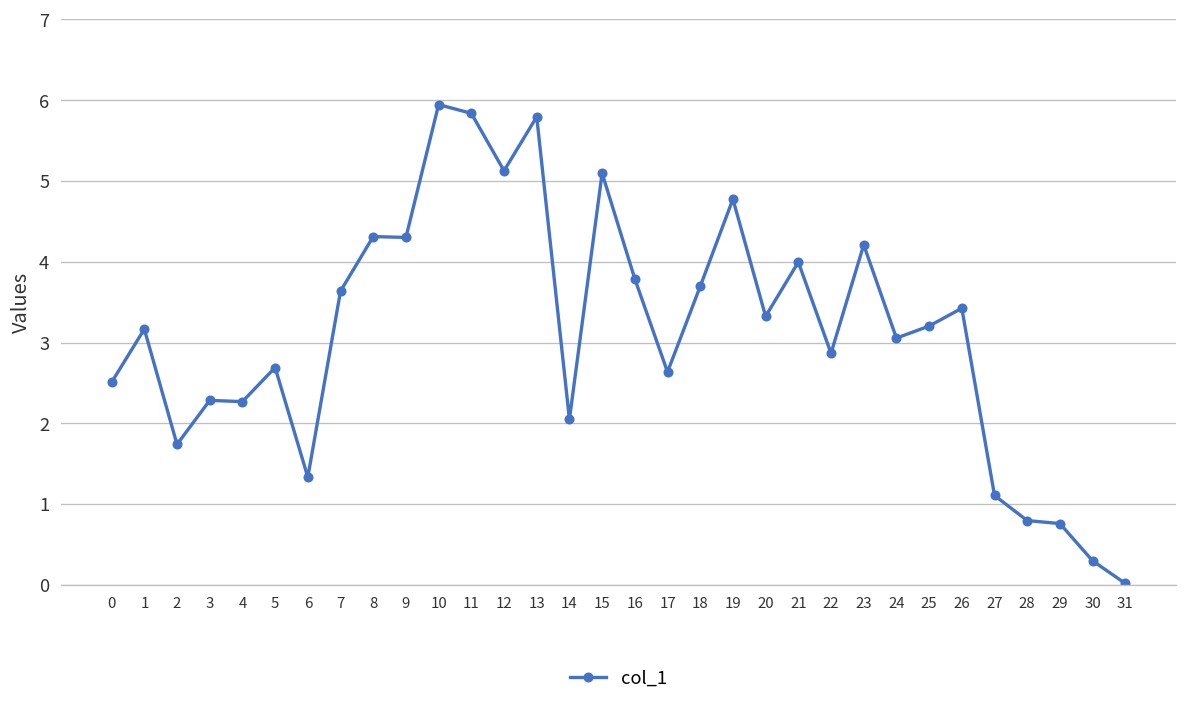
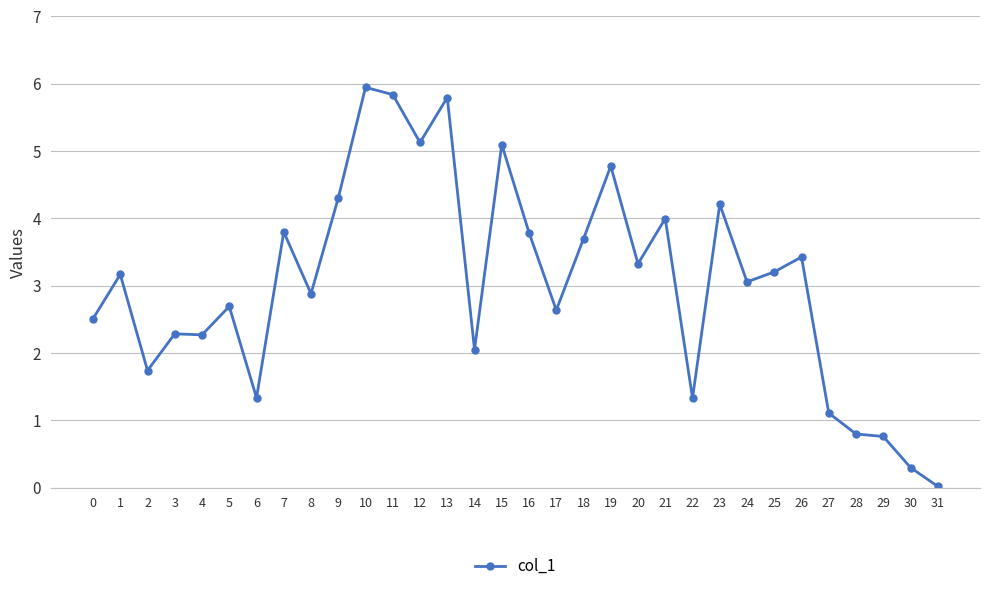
7: 3.6 -> 3.8
8: 4.3 -> 2.9
22: 2.9 -> 1.3
